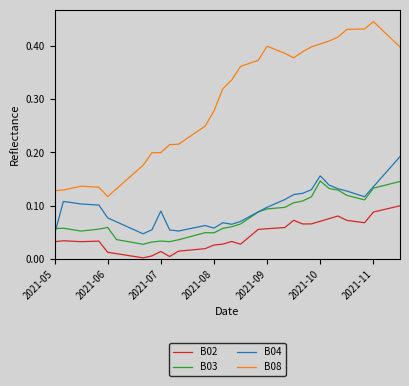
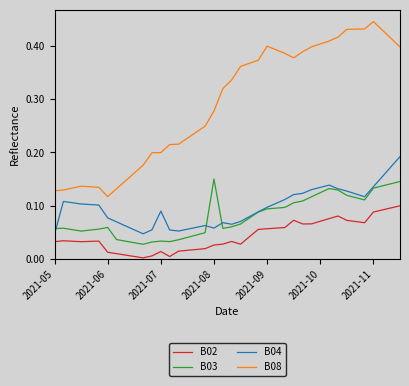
B03, 2021-08: 0.05 -> 0.15
B03, 2021-10: 0.15 -> 0.12
B04, 2021-10: 0.16 -> 0.13
